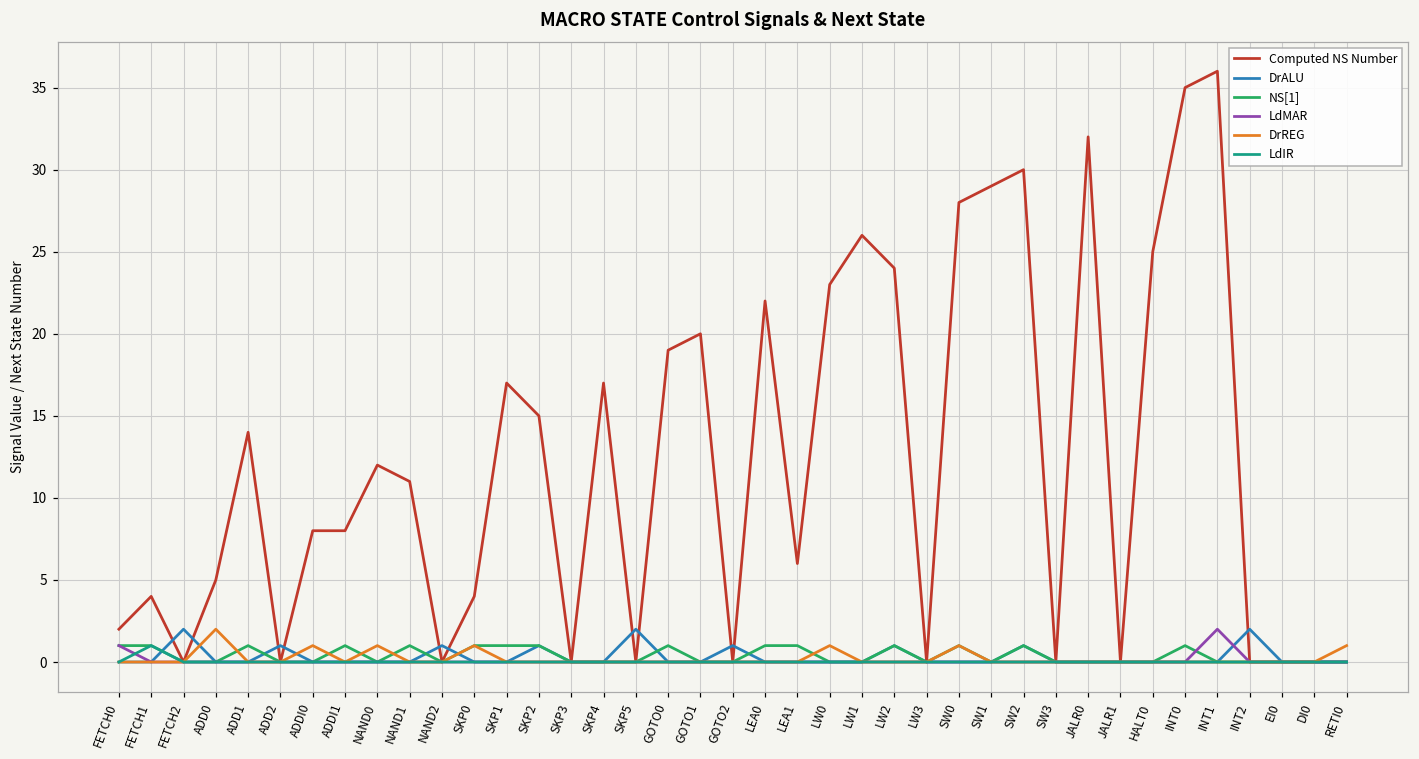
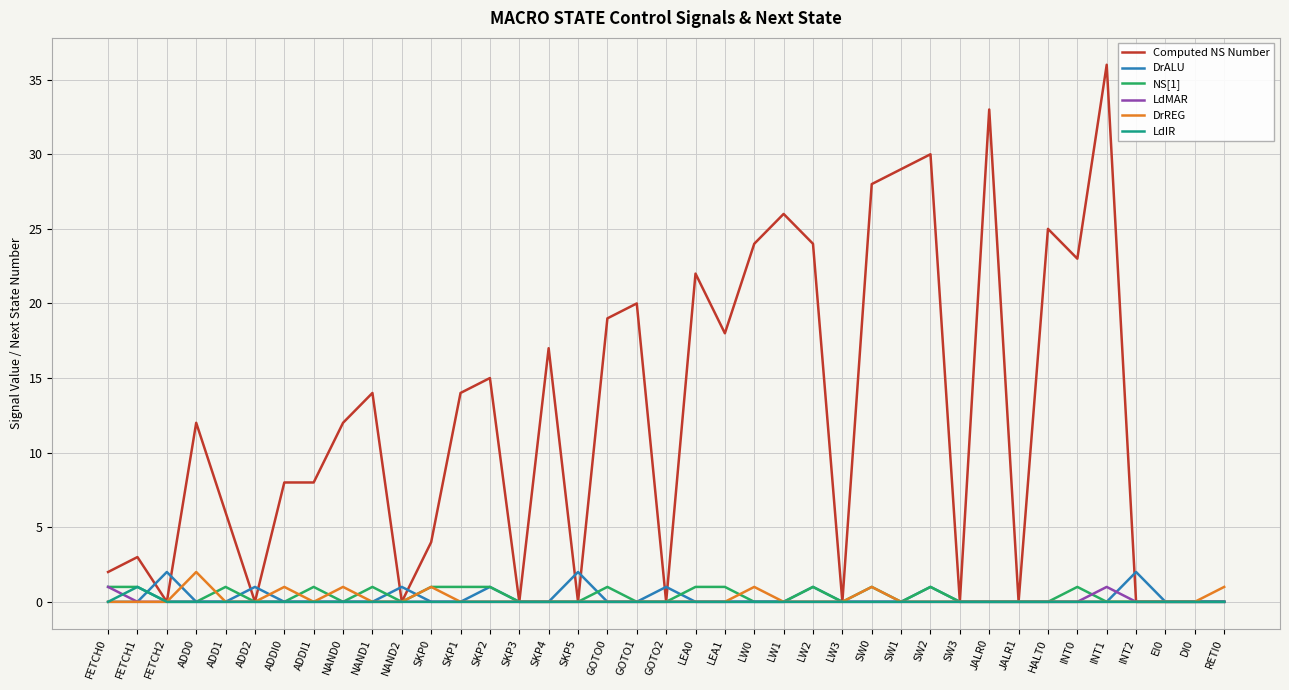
Computed NS Number, FETCH1: 4 -> 3
Computed NS Number, ADD0: 5 -> 12
Computed NS Number, ADD1: 14 -> 6
Computed NS Number, NAND1: 11 -> 14
Computed NS Number, SKP1: 17 -> 14
Computed NS Number, LEA1: 6 -> 18
Computed NS Number, LW0: 23 -> 24
Computed NS Number, JALR0: 32 -> 33
Computed NS Number, INT0: 35 -> 23
LdMAR, INT1: 2 -> 1
